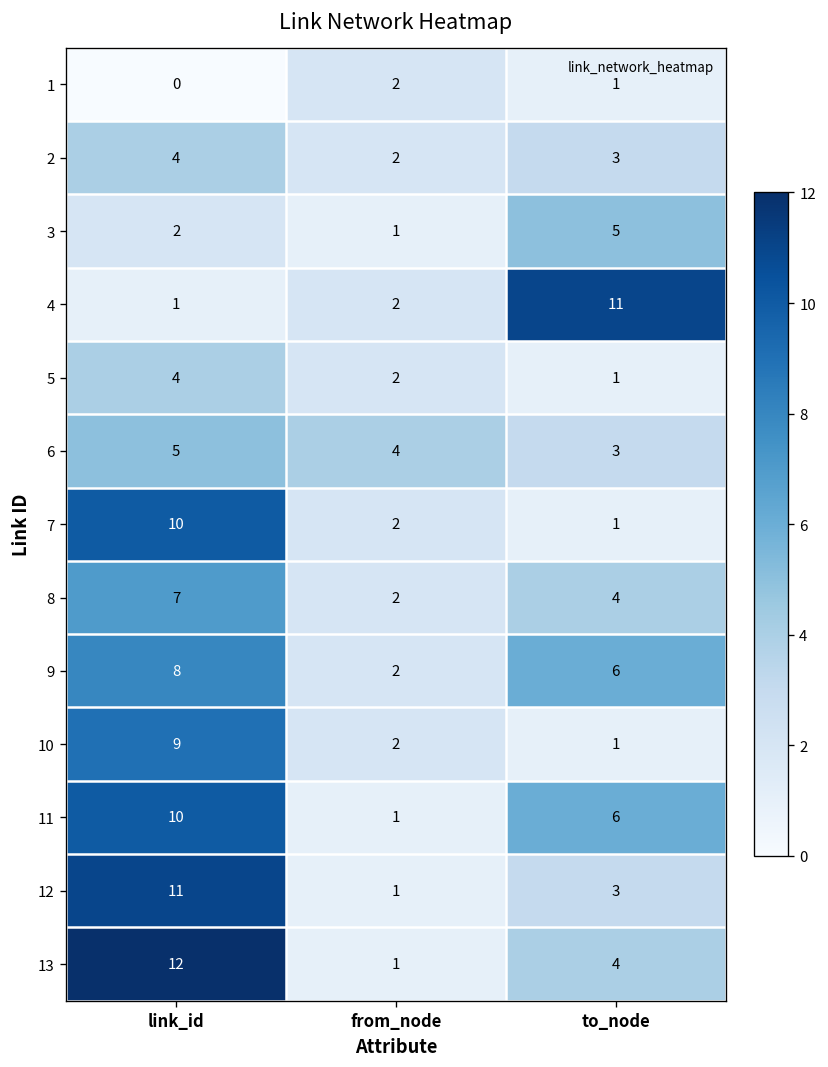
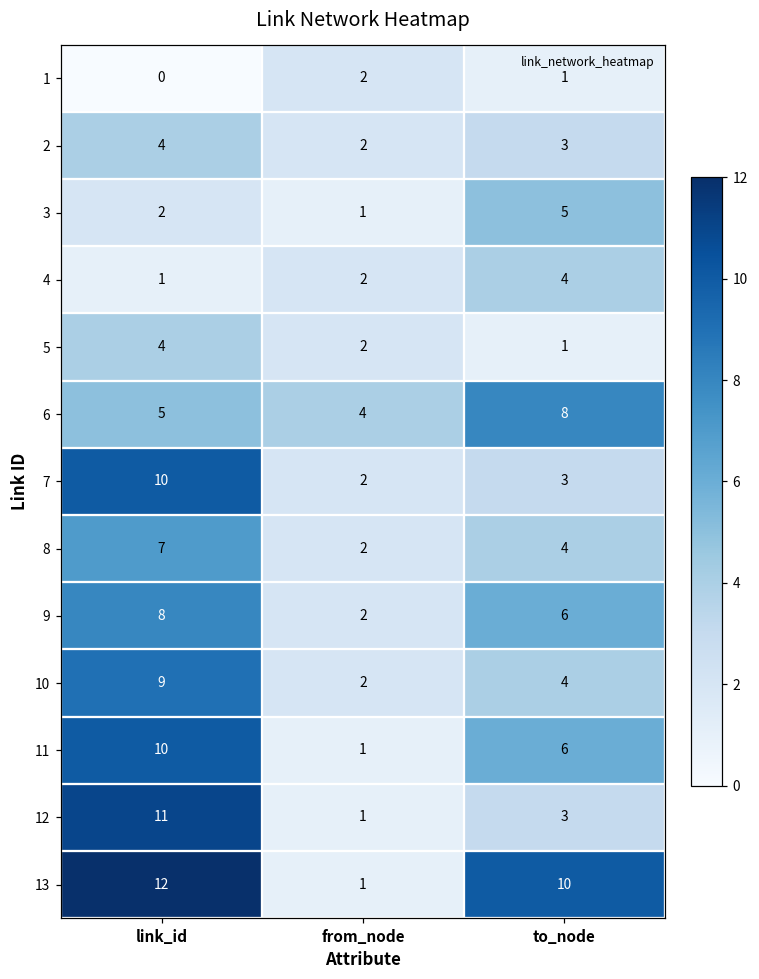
4, to_node: 11 -> 4
6, to_node: 3 -> 8
7, to_node: 1 -> 3
10, to_node: 1 -> 4
13, to_node: 4 -> 10
